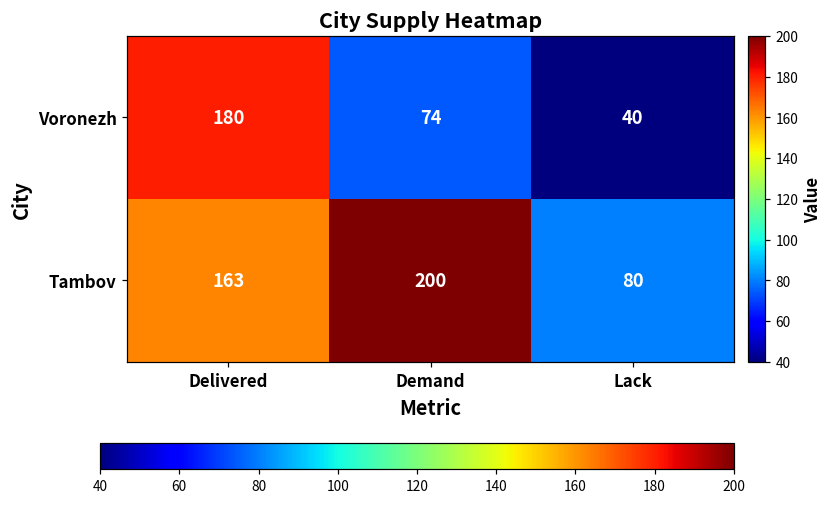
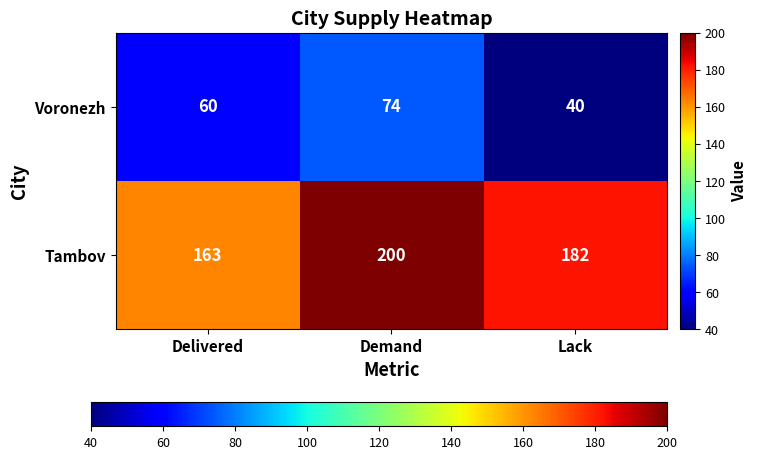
Voronezh, Delivered: 180 -> 60
Tambov, Lack: 80 -> 182
